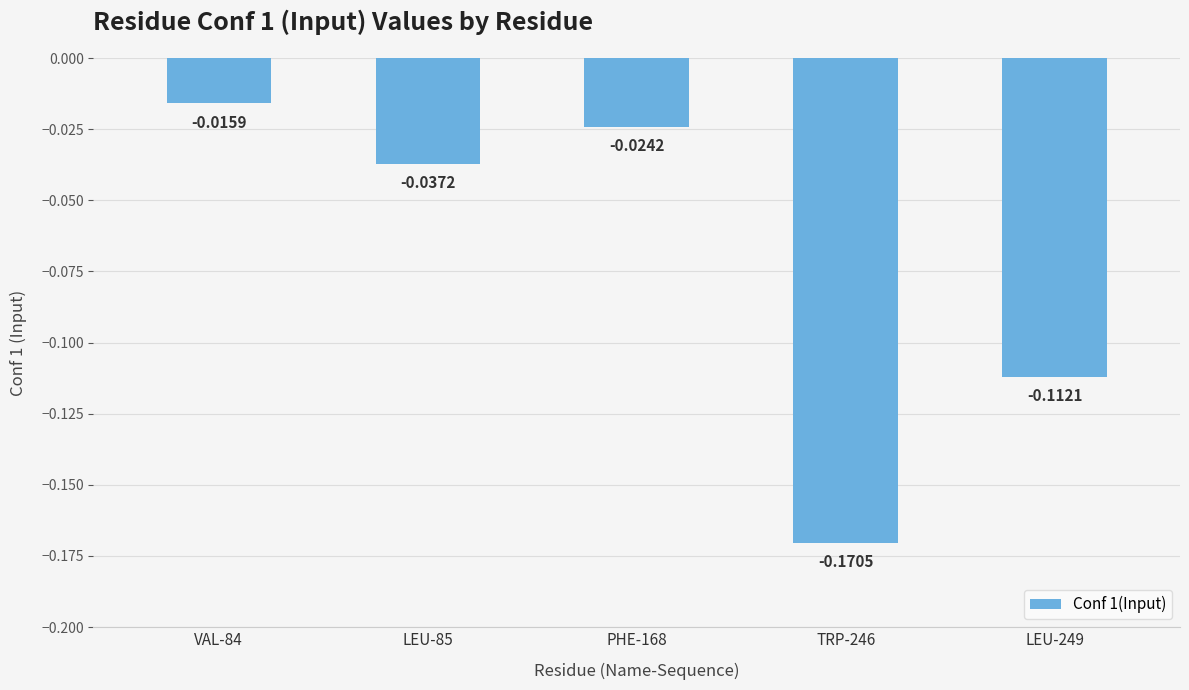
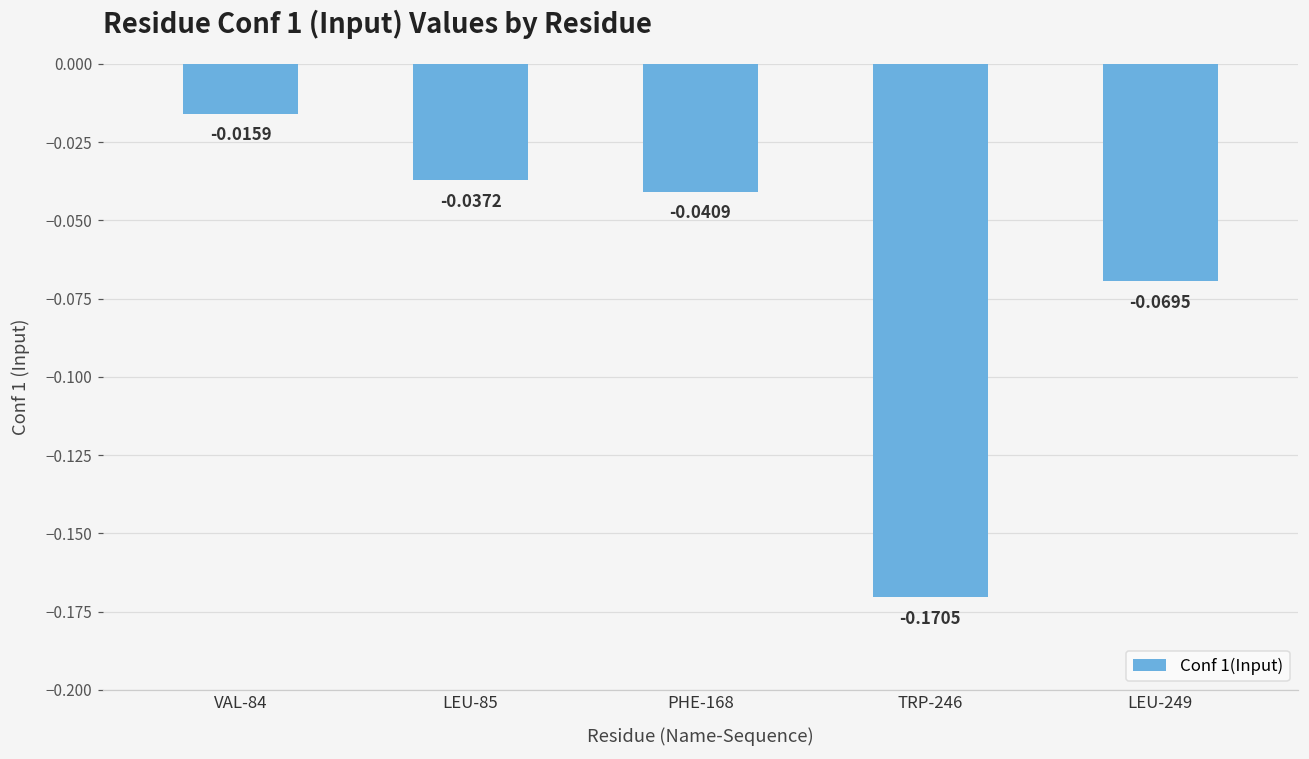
PHE-168: -0.0242 -> -0.0409
LEU-249: -0.1121 -> -0.0695
